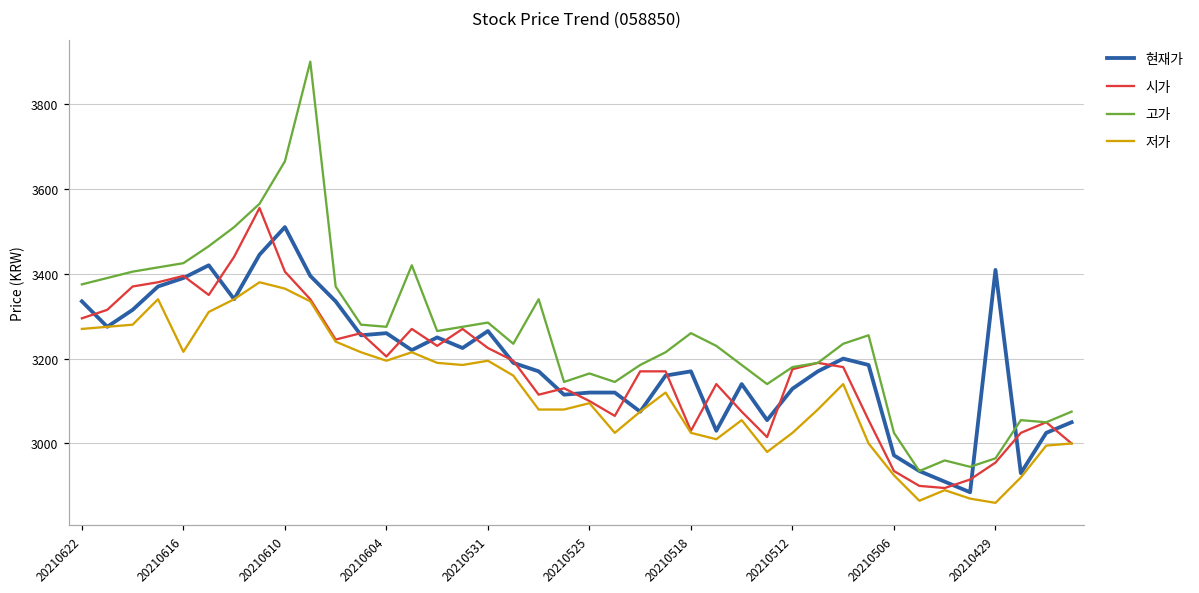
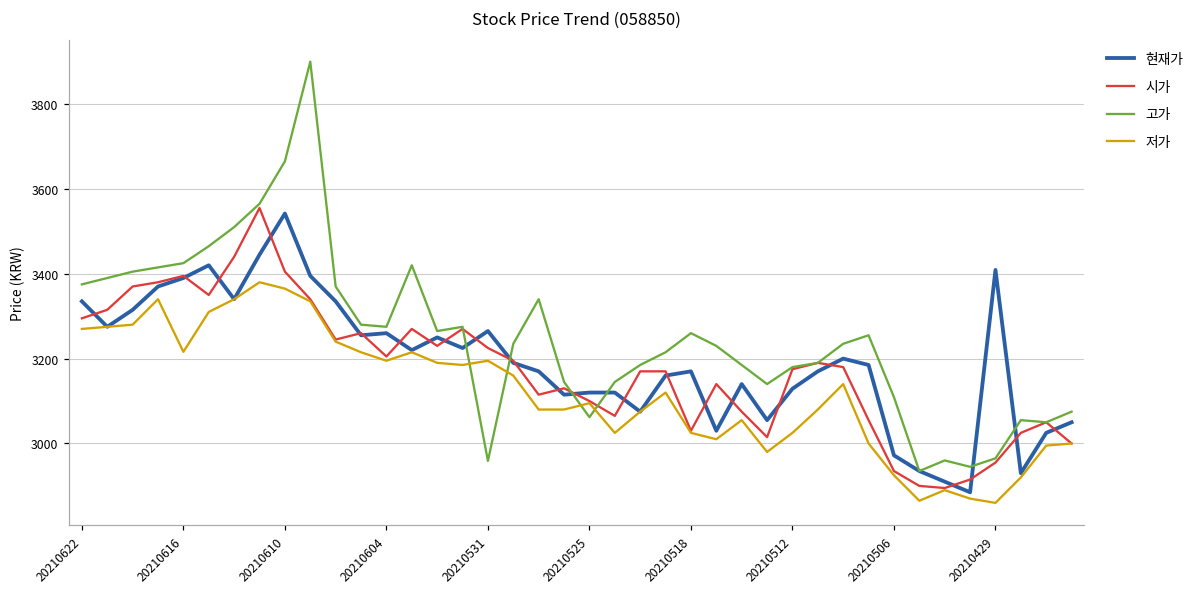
현재가, 20210610: 3510 -> 3540
고가, 20210531: 3290 -> 2960
고가, 20210525: 3170 -> 3060
고가, 20210506: 3030 -> 3110
